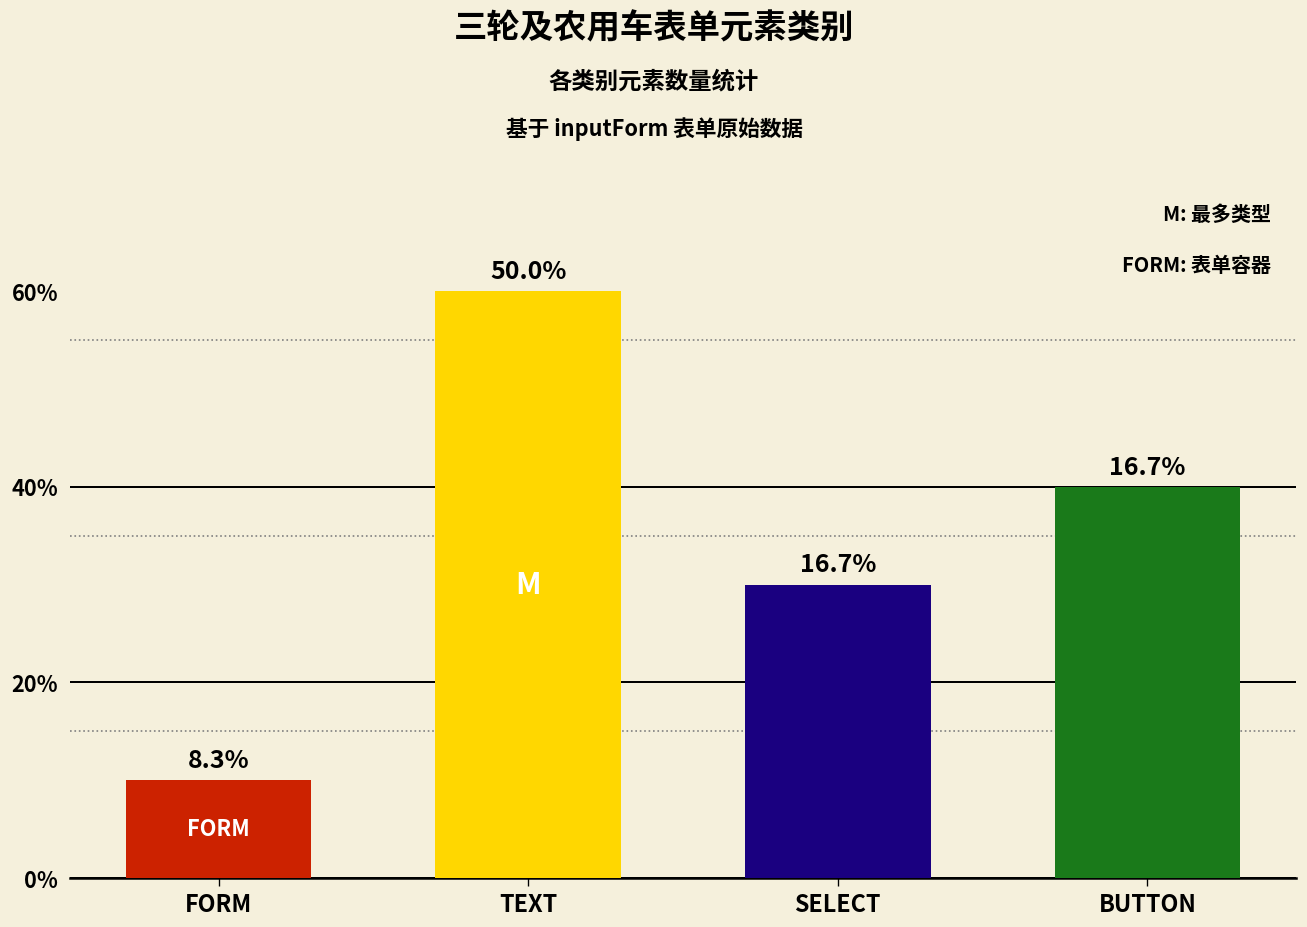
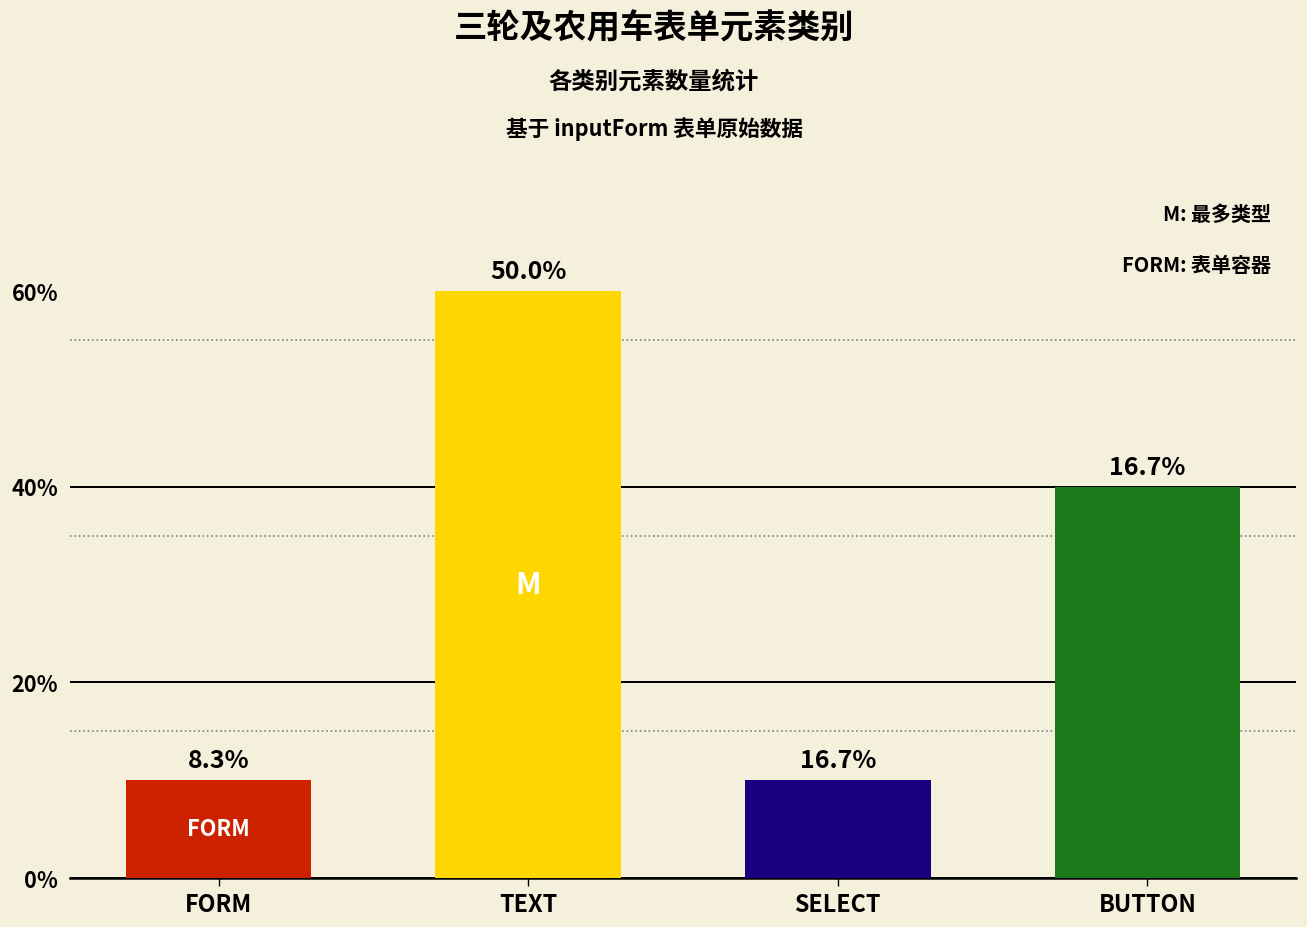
SELECT: 30% -> 10%
